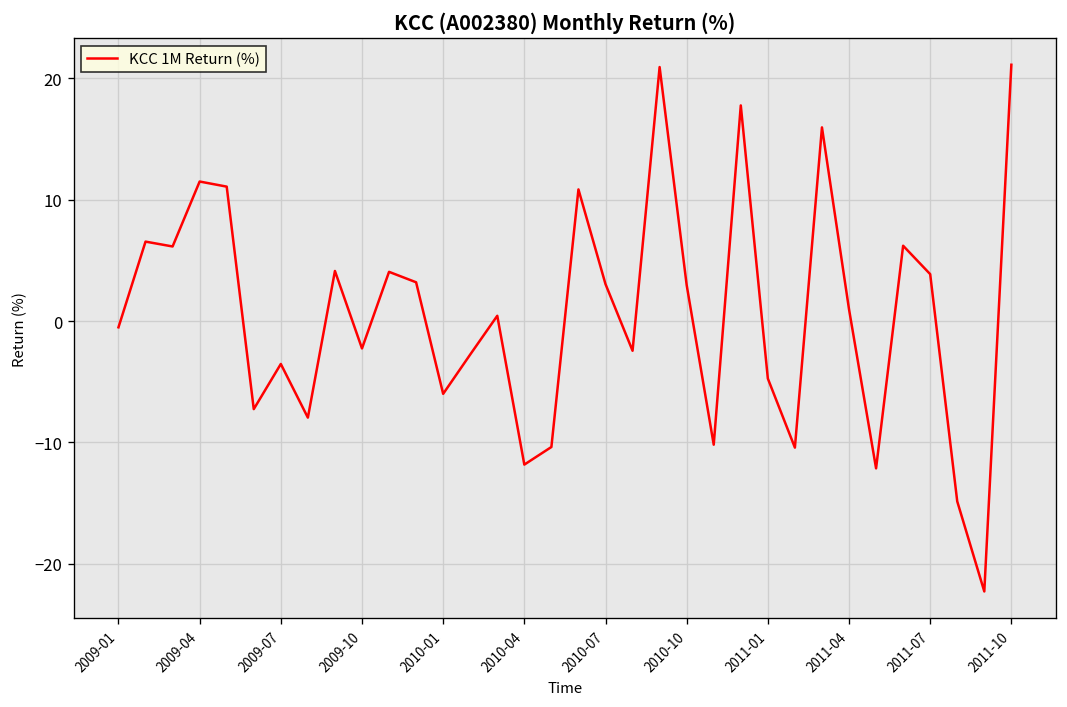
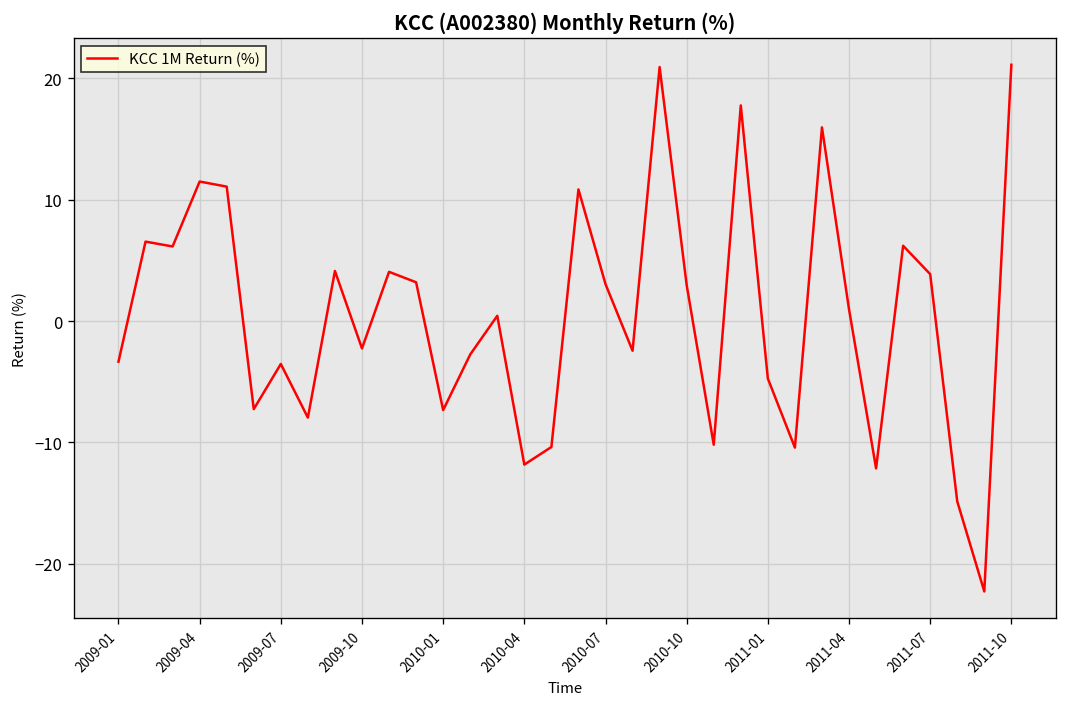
2009-01: -0.5 -> -3.4
2010-01: -6.0 -> -7.3
